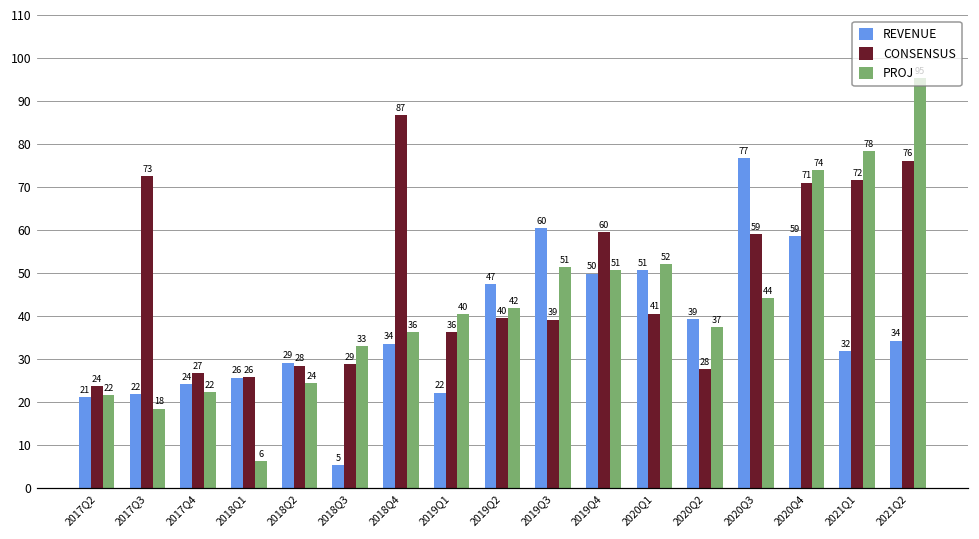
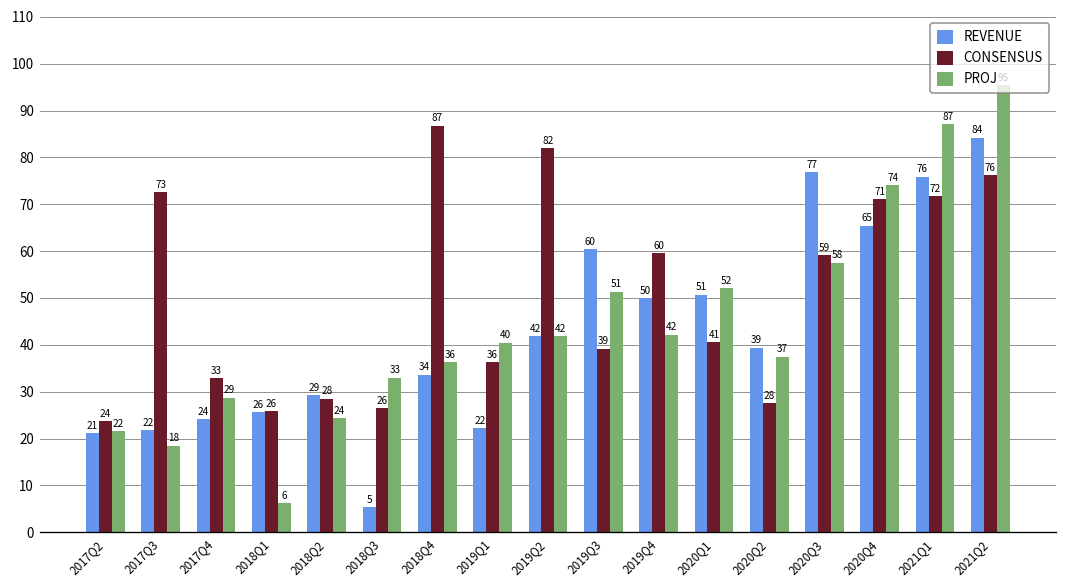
CONSENSUS, 2017Q4: 27 -> 33
PROJ, 2017Q4: 22 -> 29
CONSENSUS, 2018Q3: 29 -> 26
REVENUE, 2019Q2: 47 -> 42
CONSENSUS, 2019Q2: 40 -> 82
PROJ, 2019Q4: 51 -> 42
PROJ, 2020Q3: 44 -> 58
REVENUE, 2020Q4: 59 -> 65
REVENUE, 2021Q1: 32 -> 76
PROJ, 2021Q1: 78 -> 87
REVENUE, 2021Q2: 34 -> 84
